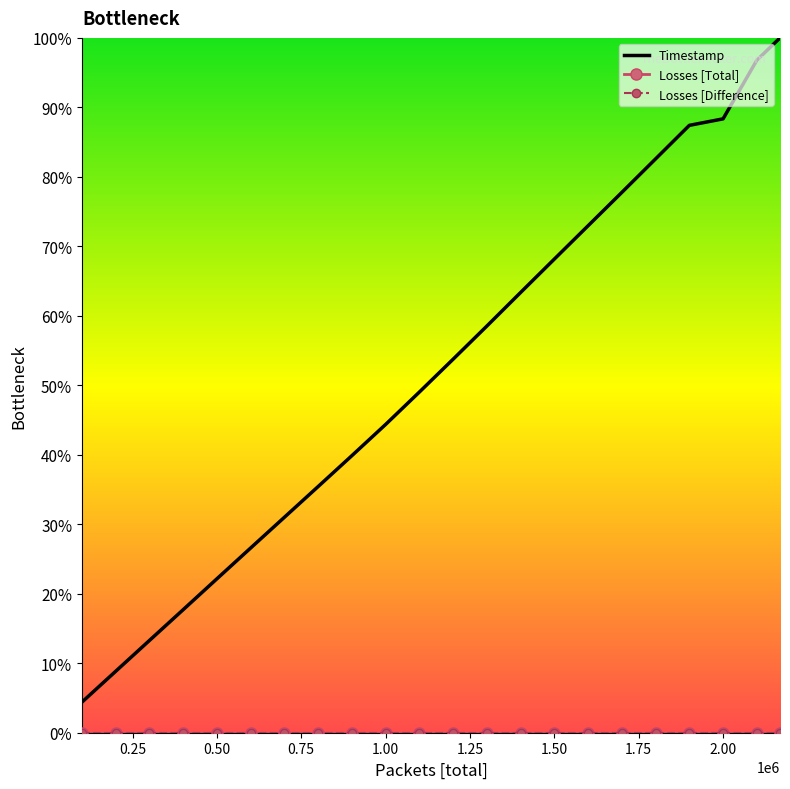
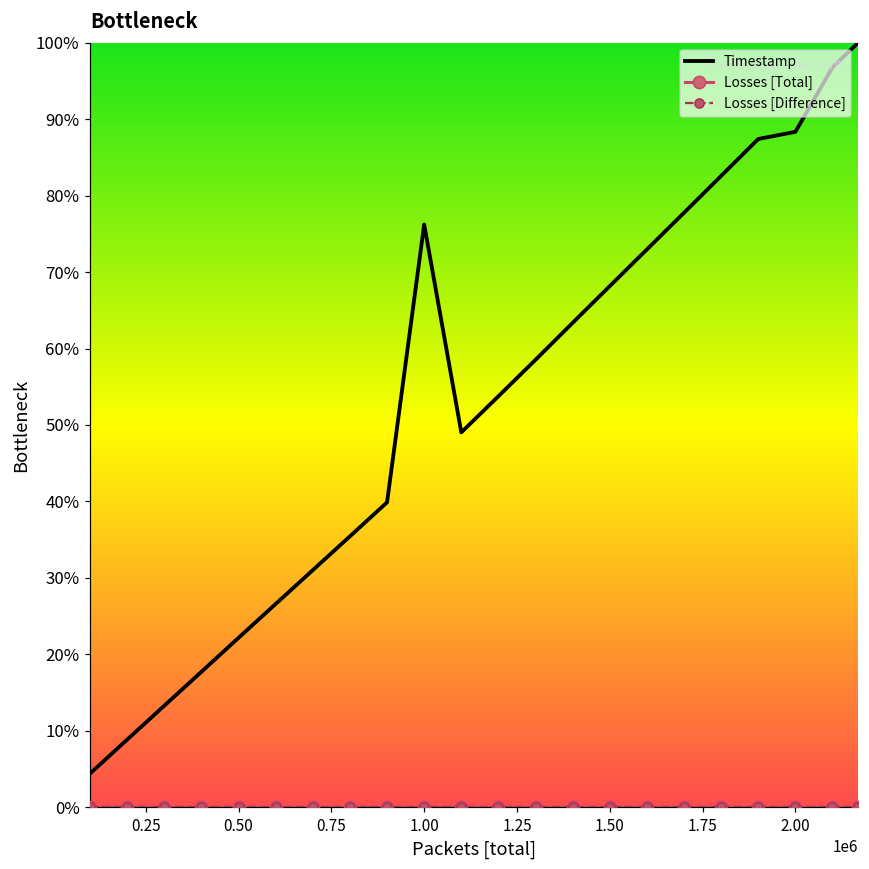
Timestamp, 1.00: 44% -> 76%
